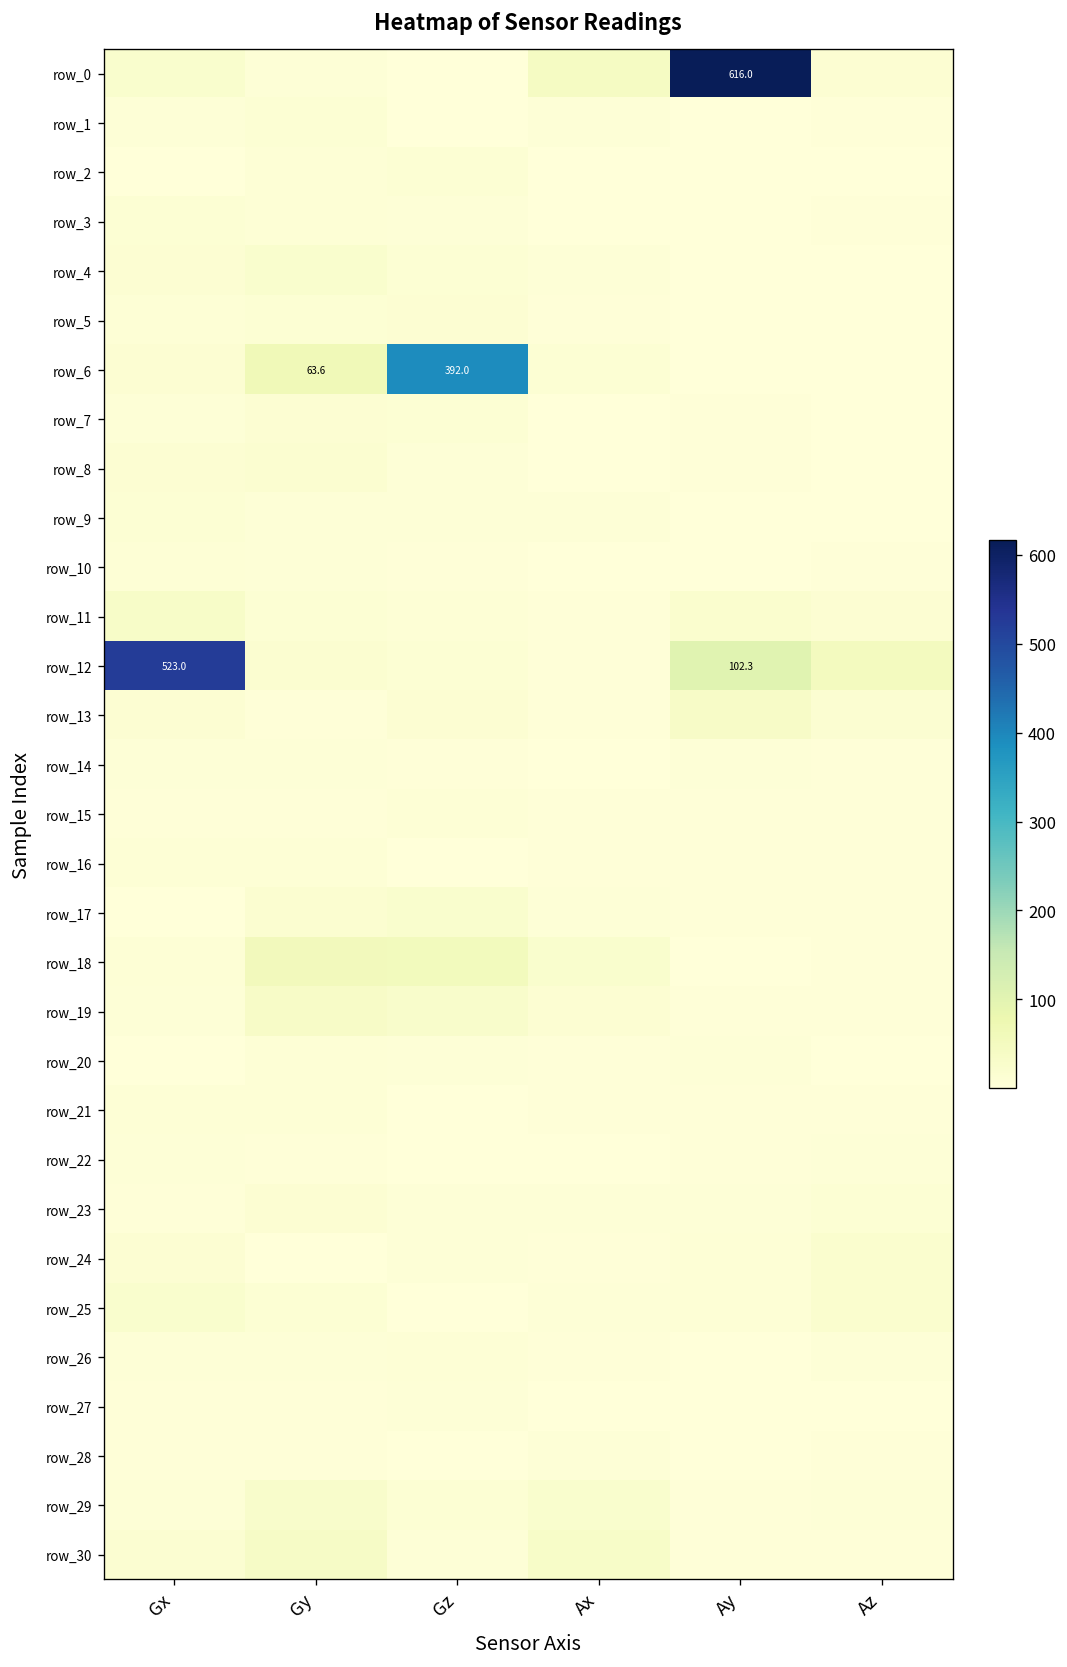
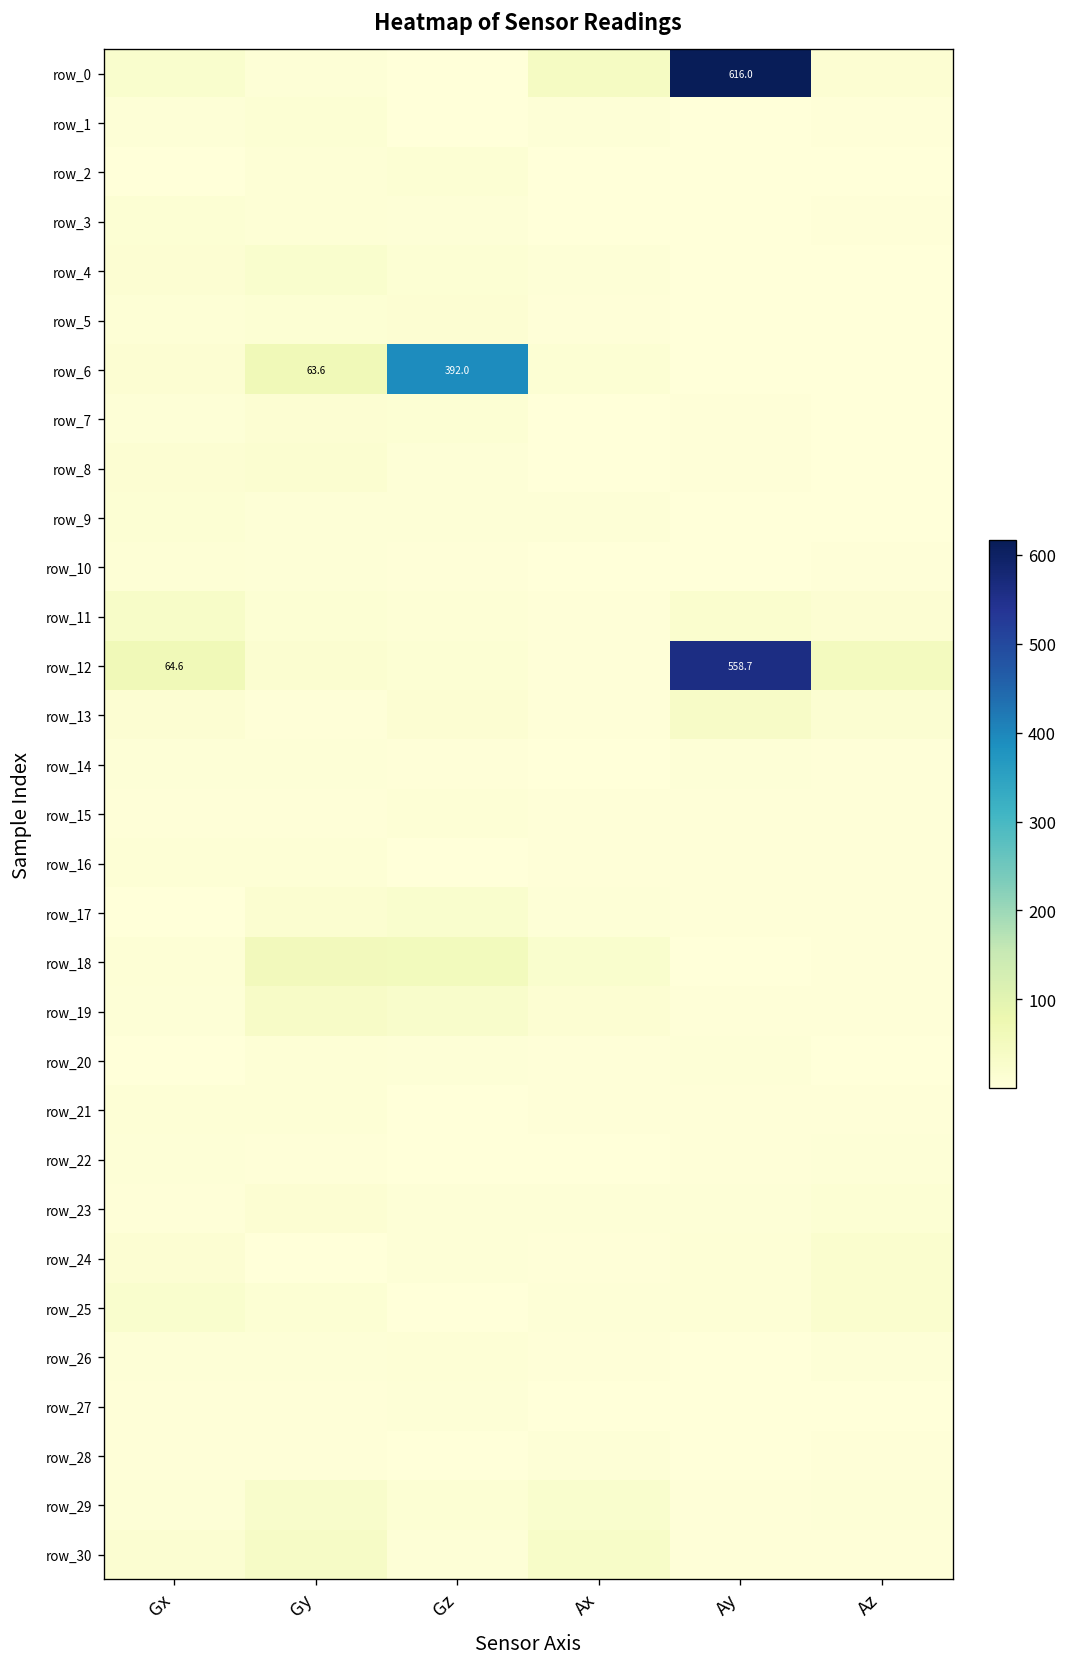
row_12, Gx: 523.0 -> 64.6
row_12, Ay: 102.3 -> 558.7
